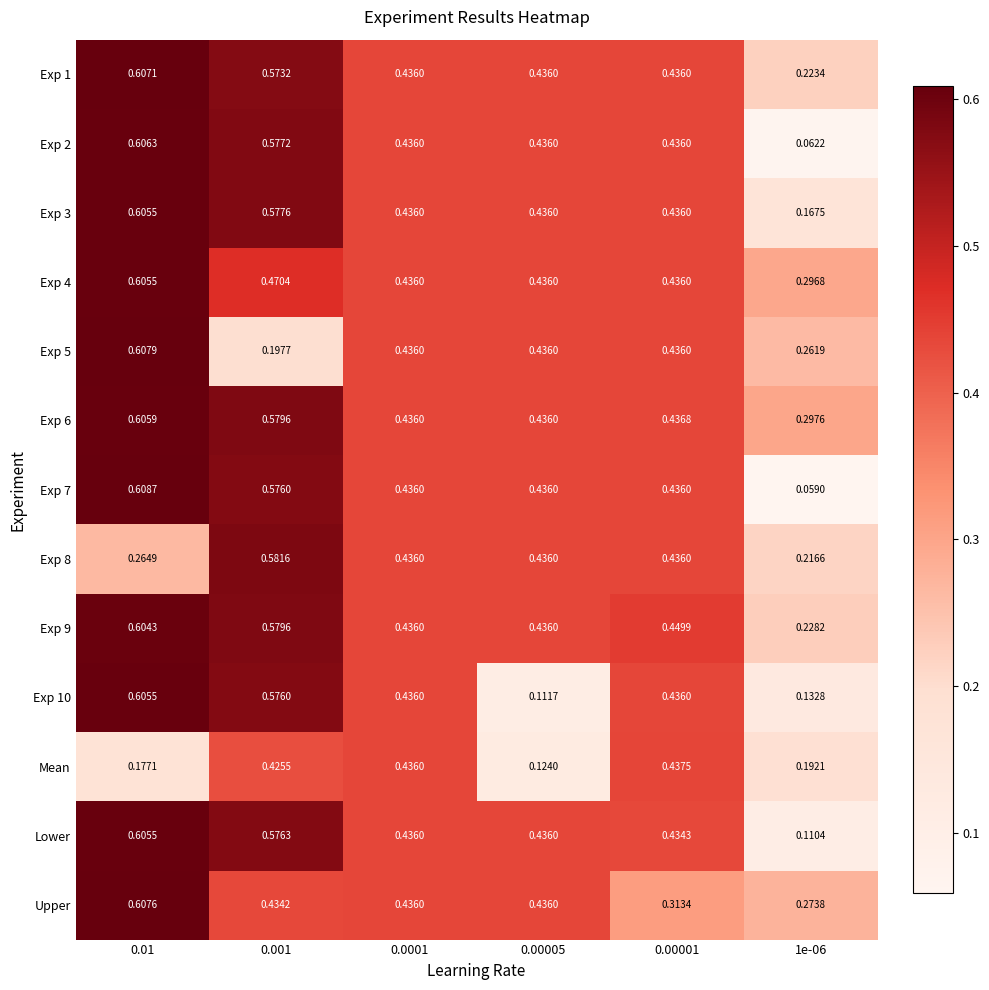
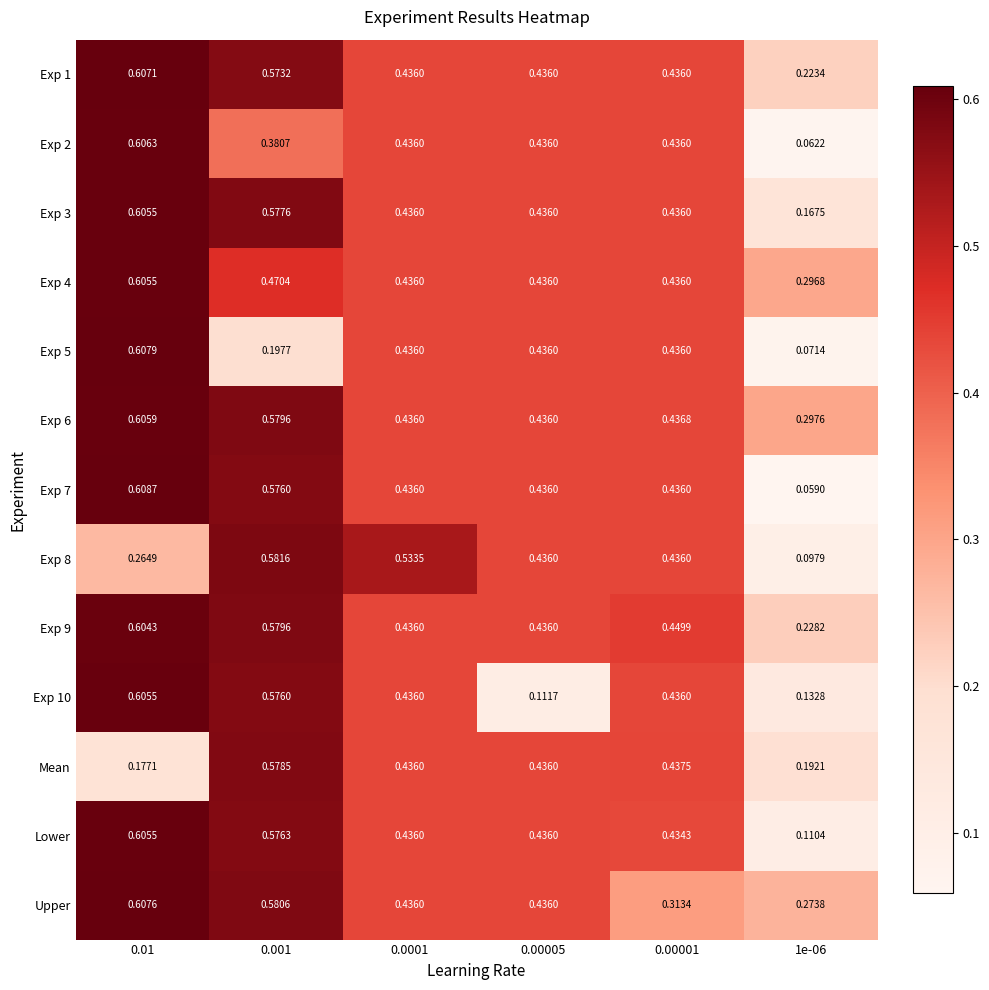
Exp 2, 0.001: 0.5772 -> 0.3807
Exp 5, 1e-06: 0.2619 -> 0.0714
Exp 8, 0.0001: 0.4360 -> 0.5335
Exp 8, 1e-06: 0.2166 -> 0.0979
Mean, 0.001: 0.4255 -> 0.5785
Mean, 0.00005: 0.1240 -> 0.4360
Upper, 0.001: 0.4342 -> 0.5806
